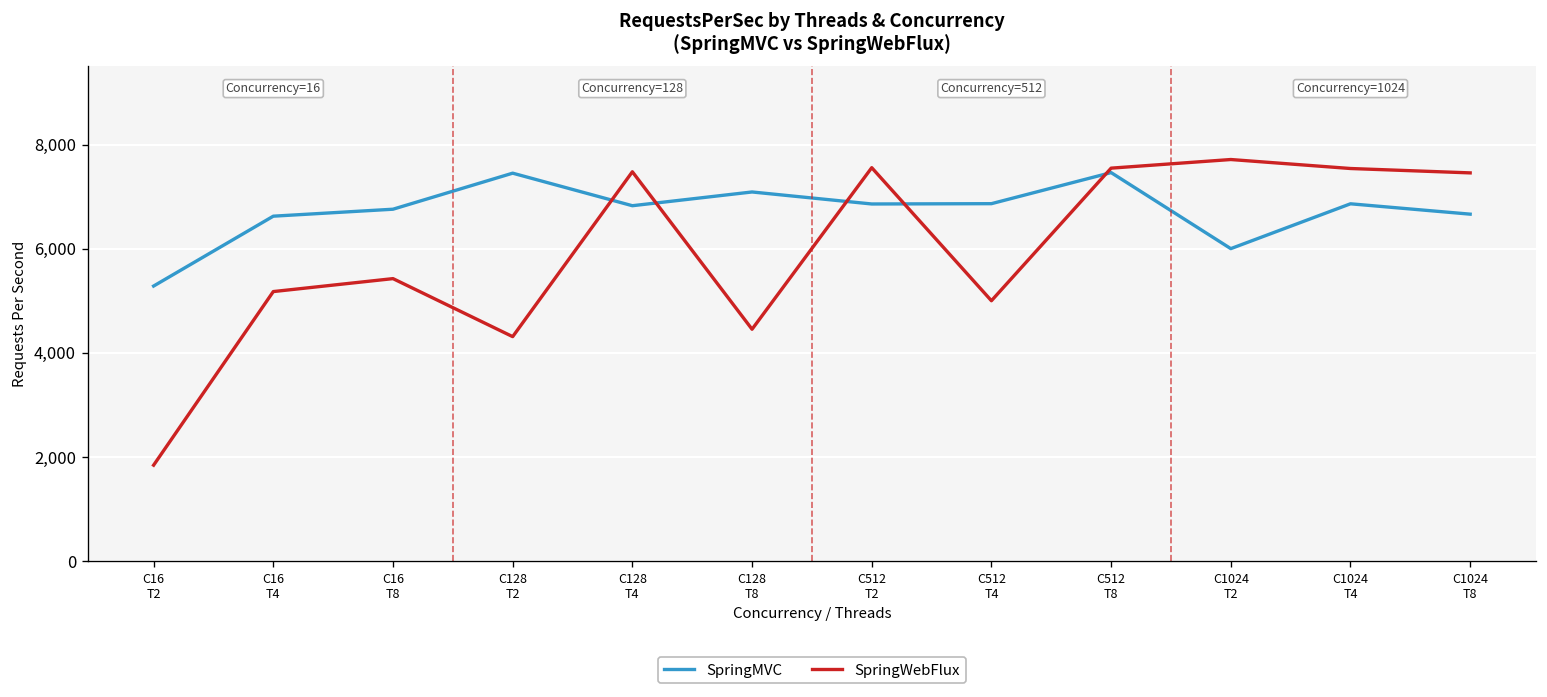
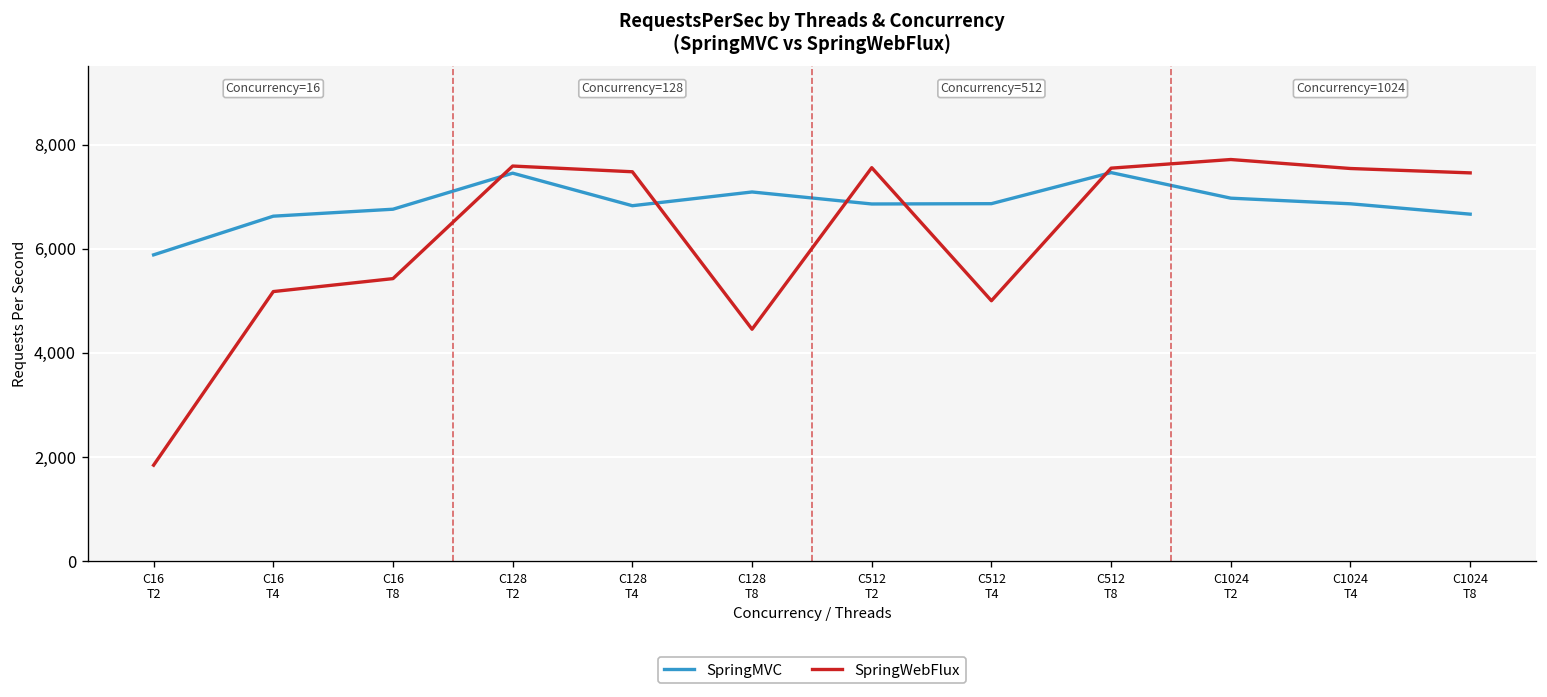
SpringMVC, C16 T2: 5,300 -> 5,900
SpringWebFlux, C128 T2: 4,300 -> 7,600
SpringMVC, C1024 T2: 6,000 -> 7,000
